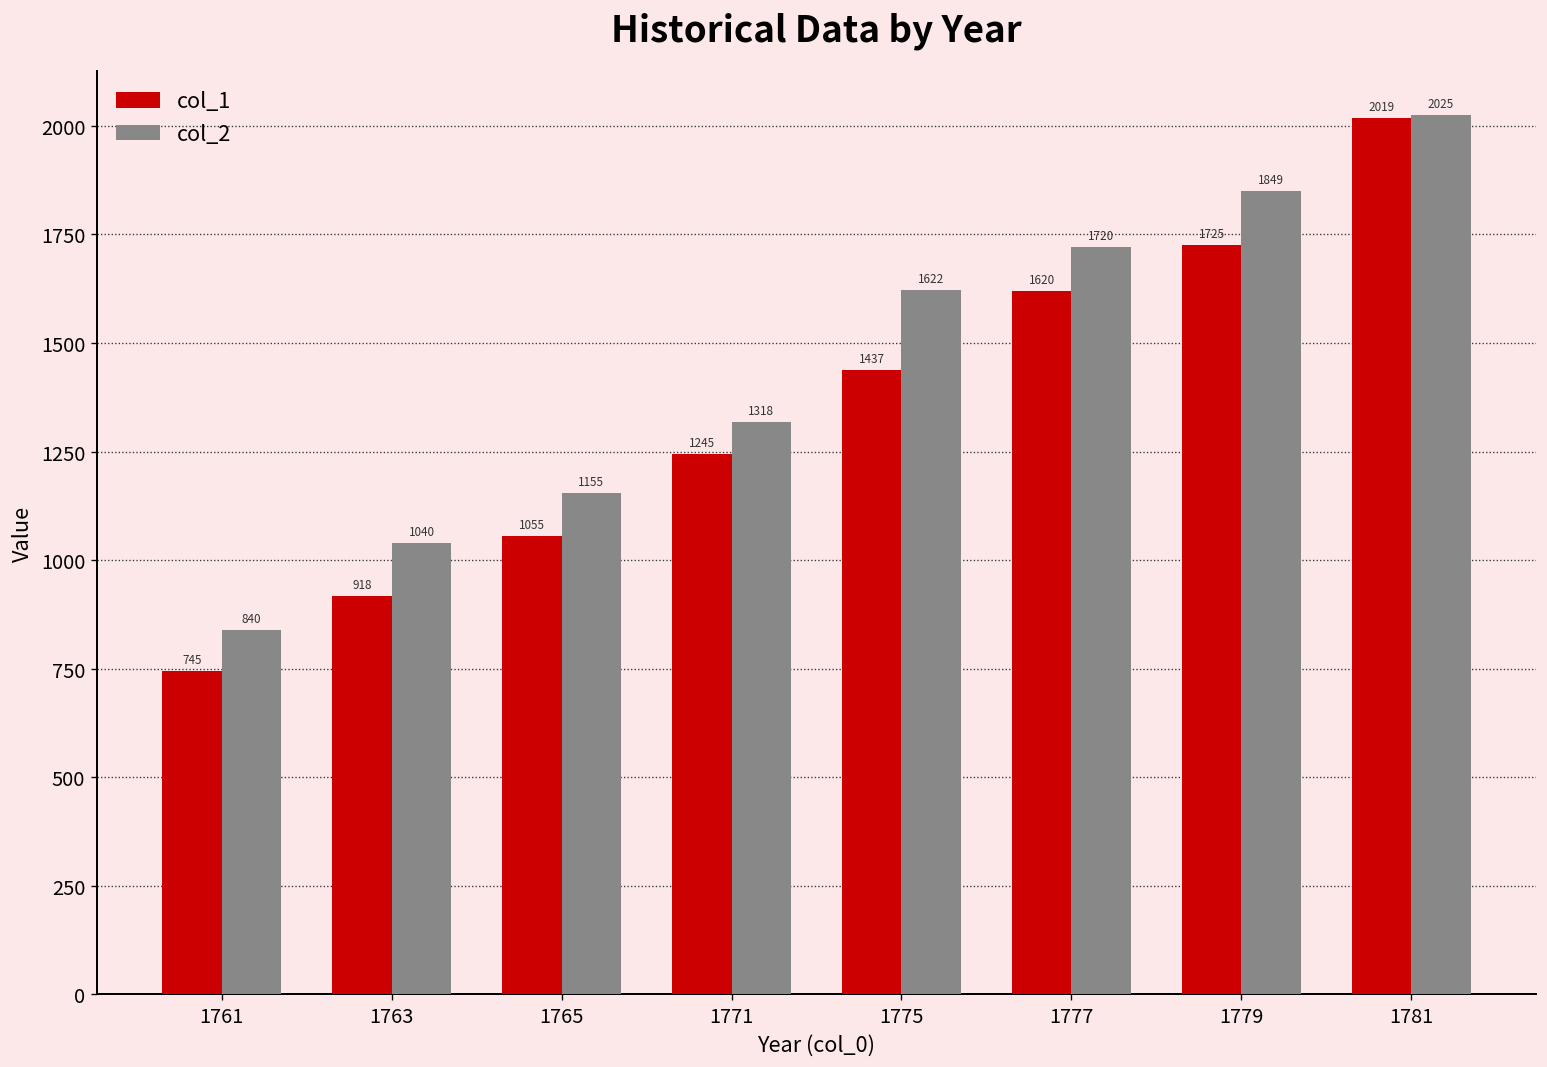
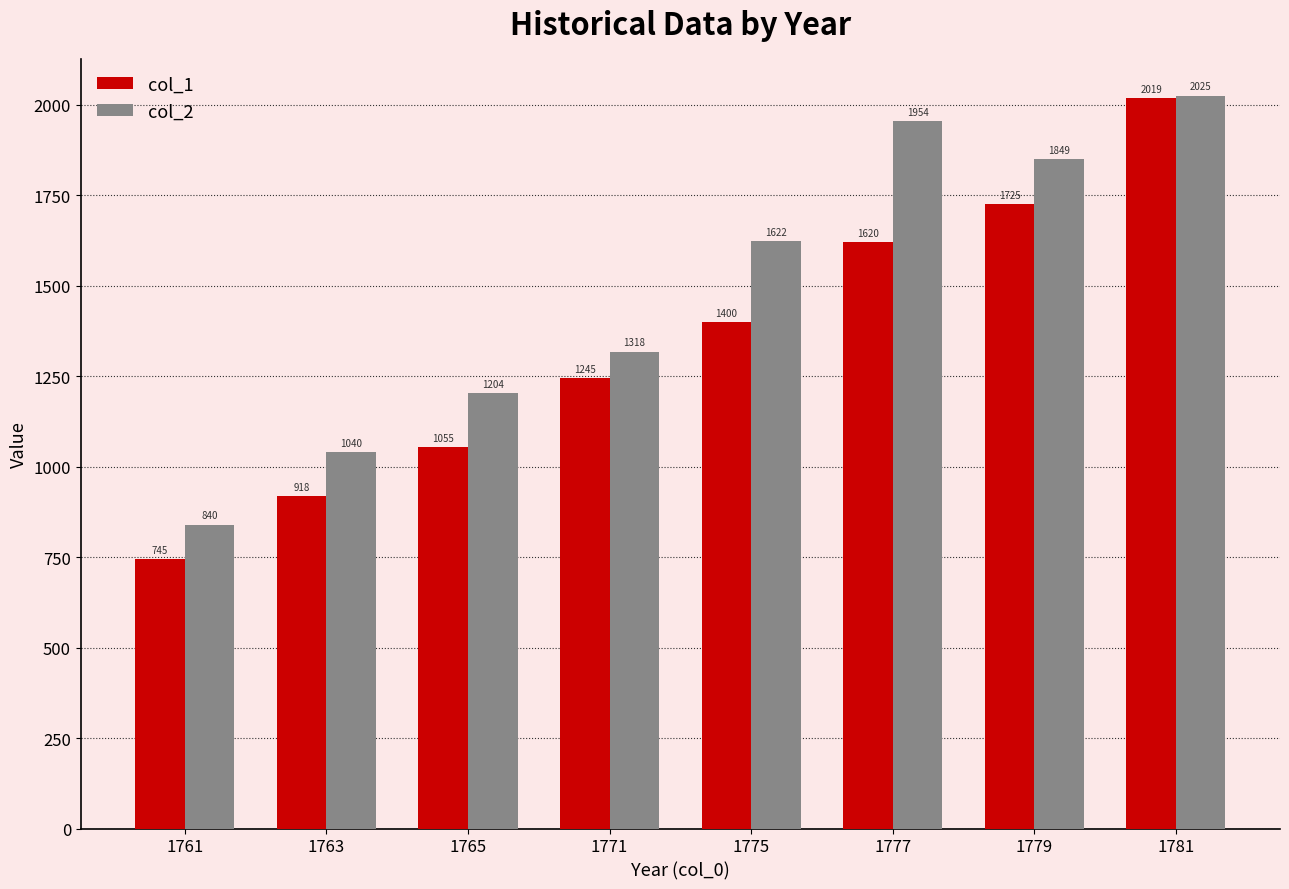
col_2, 1765: 1155 -> 1204
col_1, 1775: 1437 -> 1400
col_2, 1777: 1720 -> 1954
